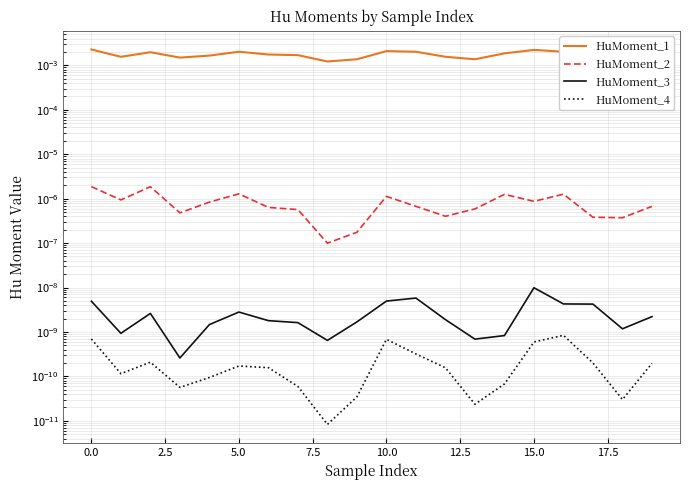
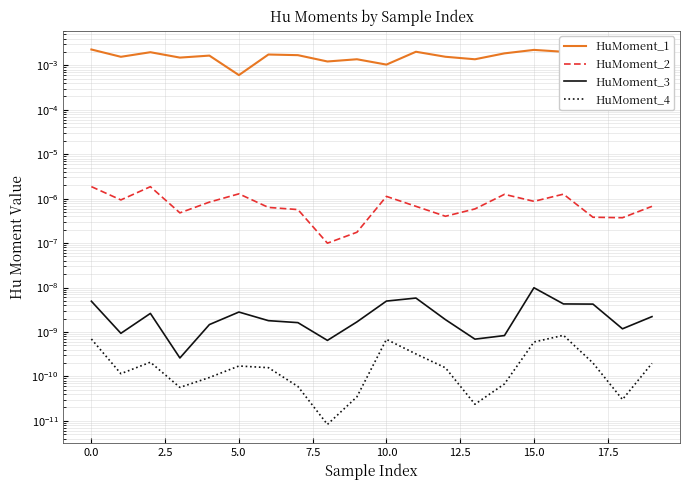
HuMoment_1, 5.0: 0.002 -> 0.0006
HuMoment_1, 10.0: 0.002 -> 0.0010
